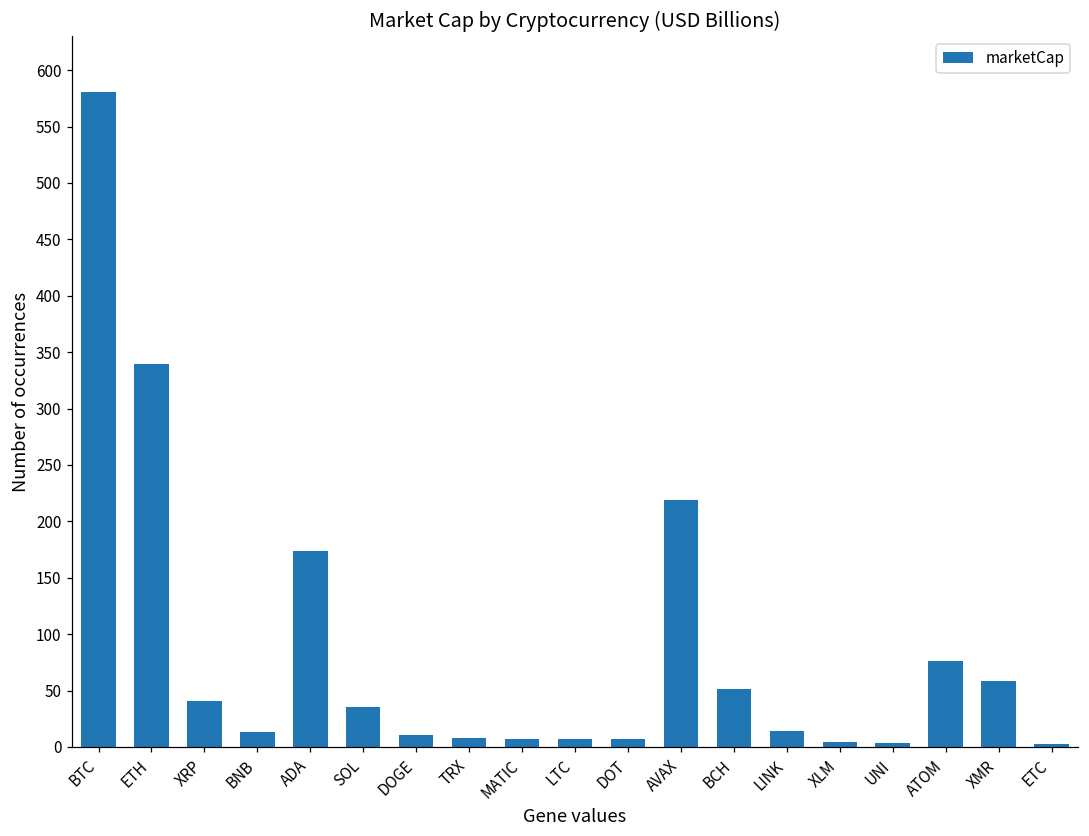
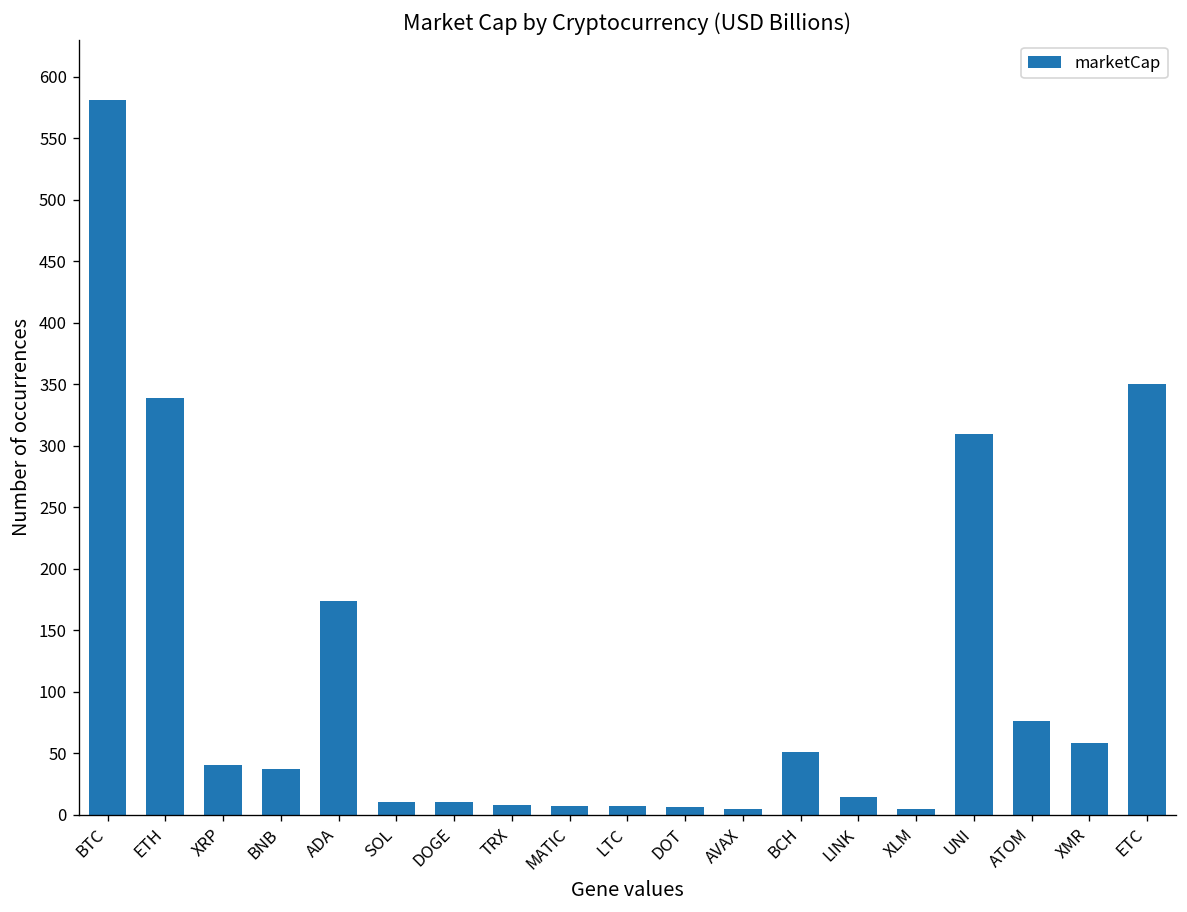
BNB: 14 -> 38
SOL: 35 -> 10
AVAX: 219 -> 5
UNI: 4 -> 309
ETC: 3 -> 350
